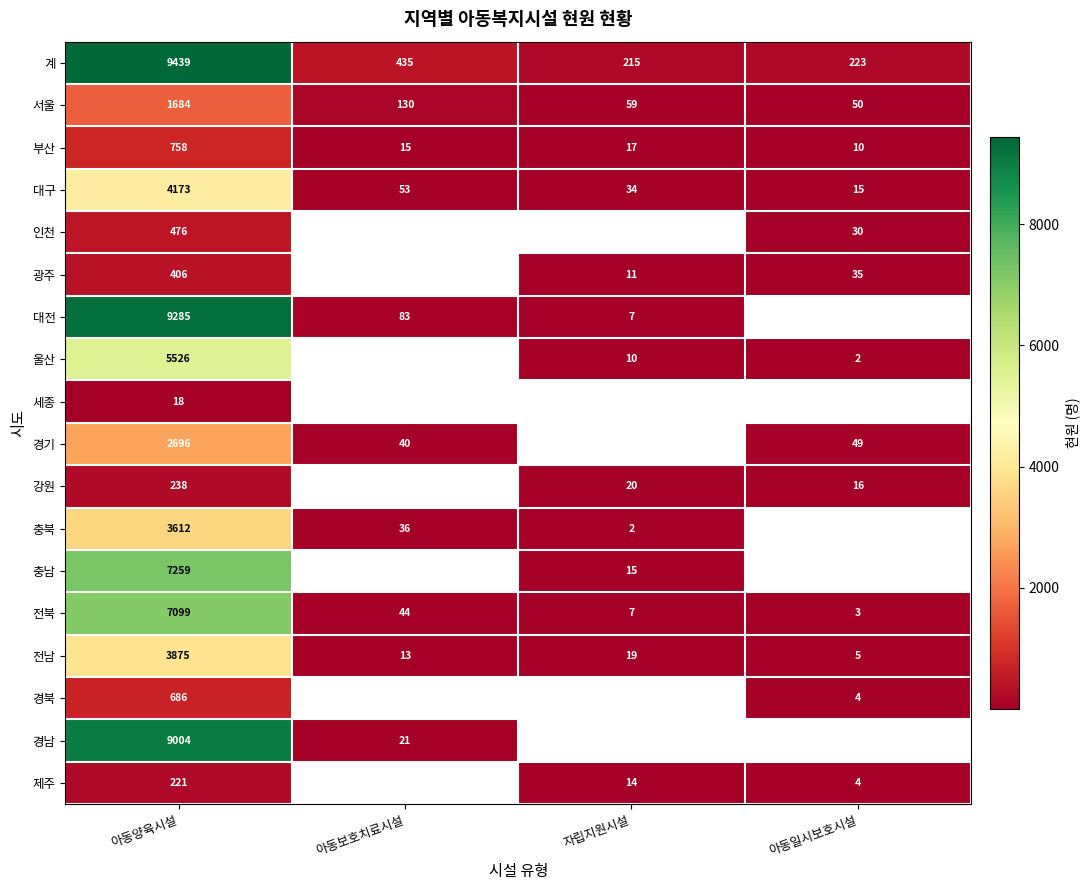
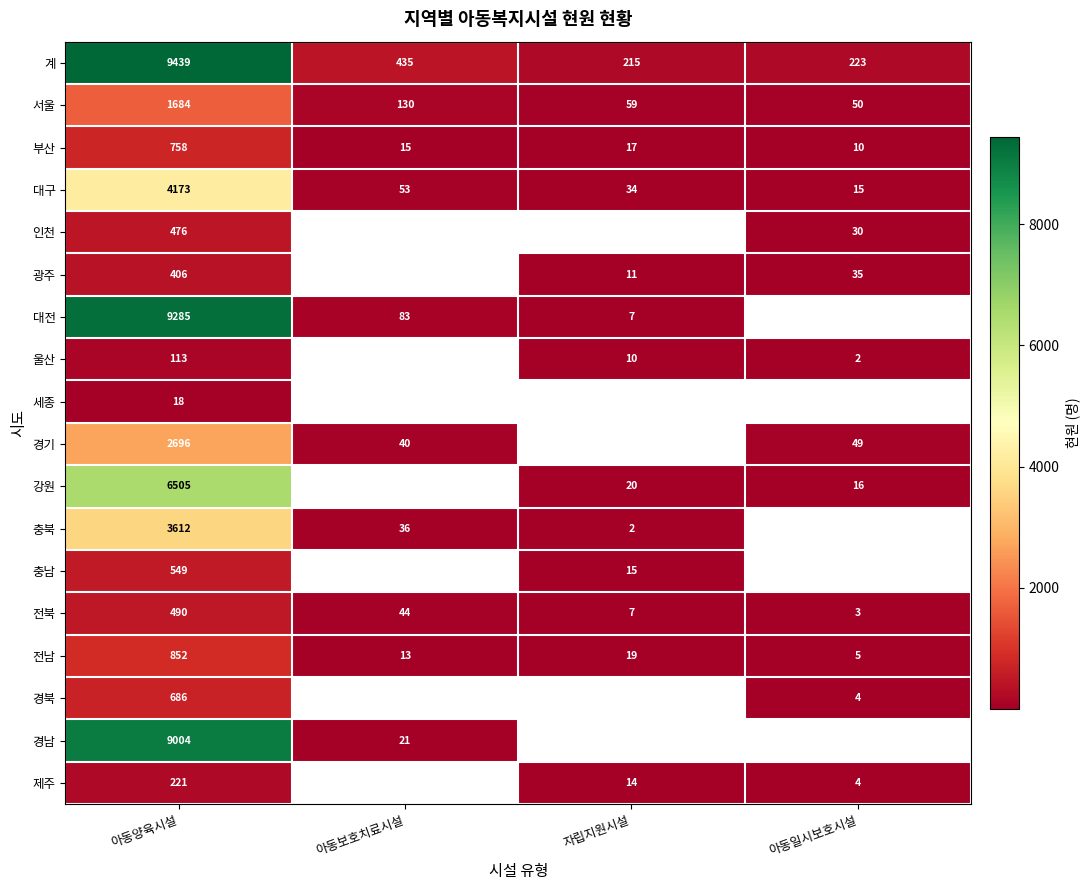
울산, 아동양육시설: 5526 -> 113
강원, 아동양육시설: 238 -> 6505
충남, 아동양육시설: 7259 -> 549
전북, 아동양육시설: 7099 -> 490
전남, 아동양육시설: 3875 -> 852
